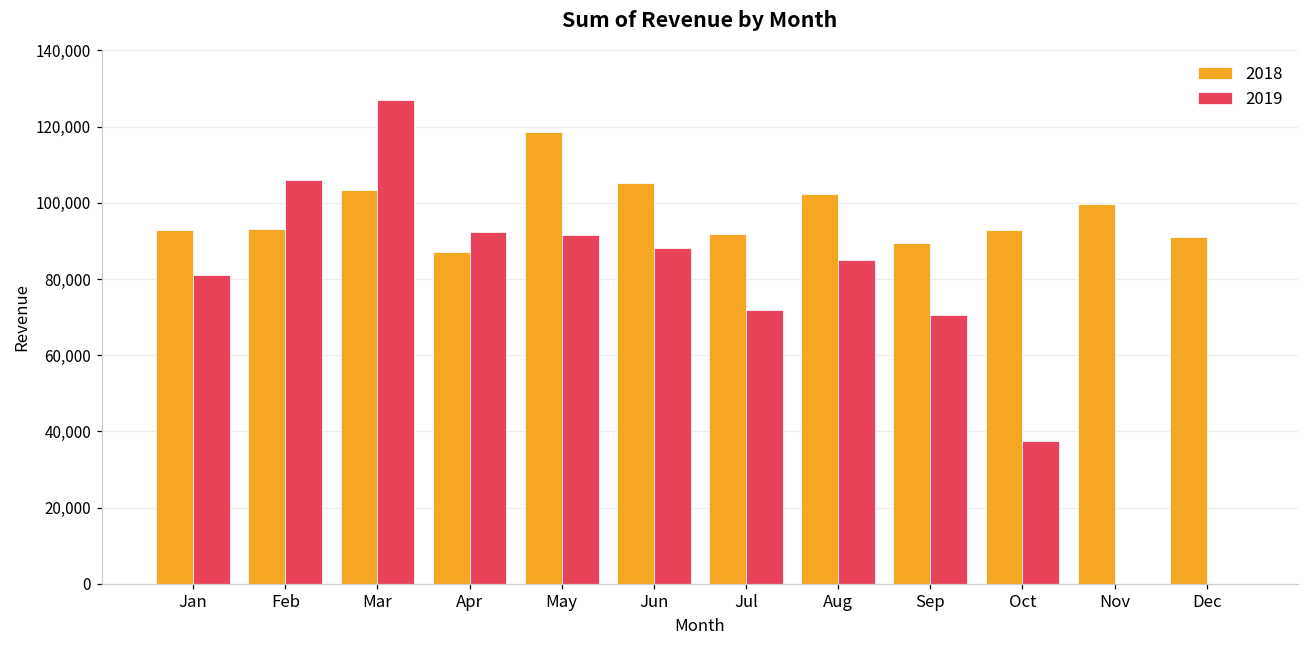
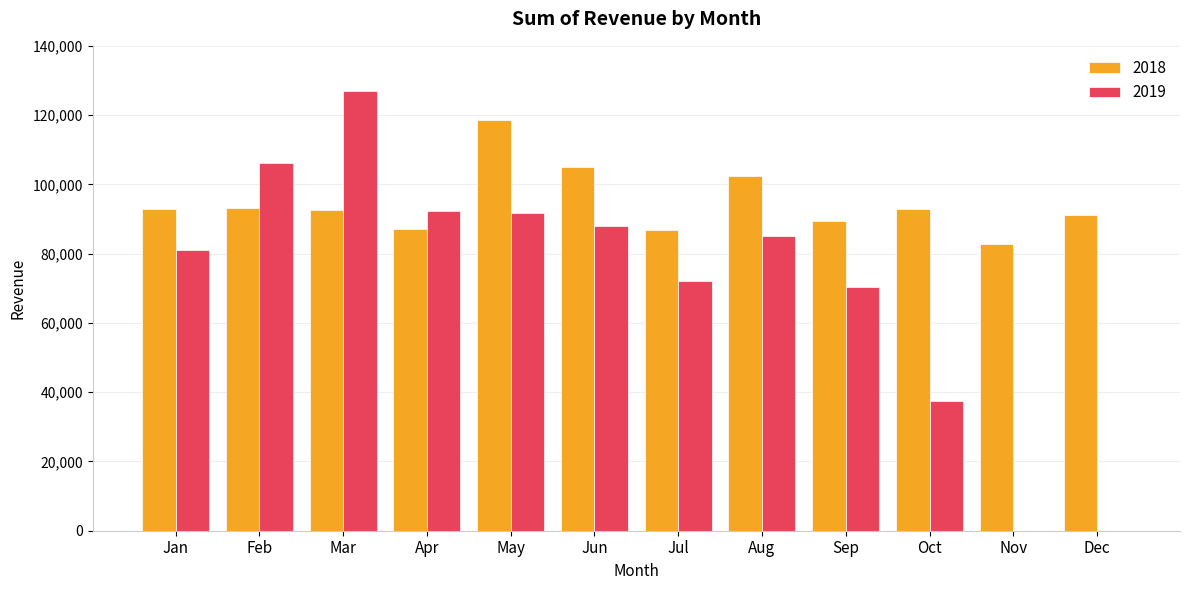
2018, Mar: 103,000 -> 93,000
2018, Jul: 92,000 -> 87,000
2018, Nov: 100,000 -> 83,000
